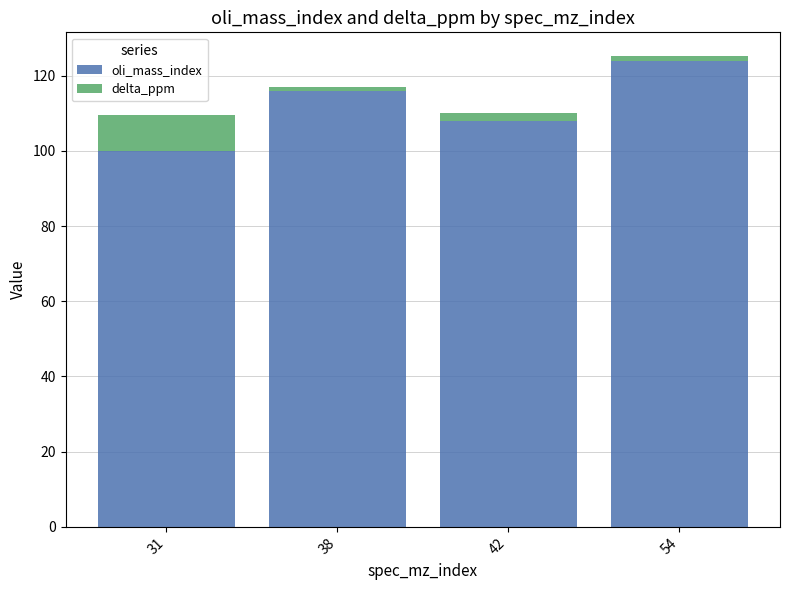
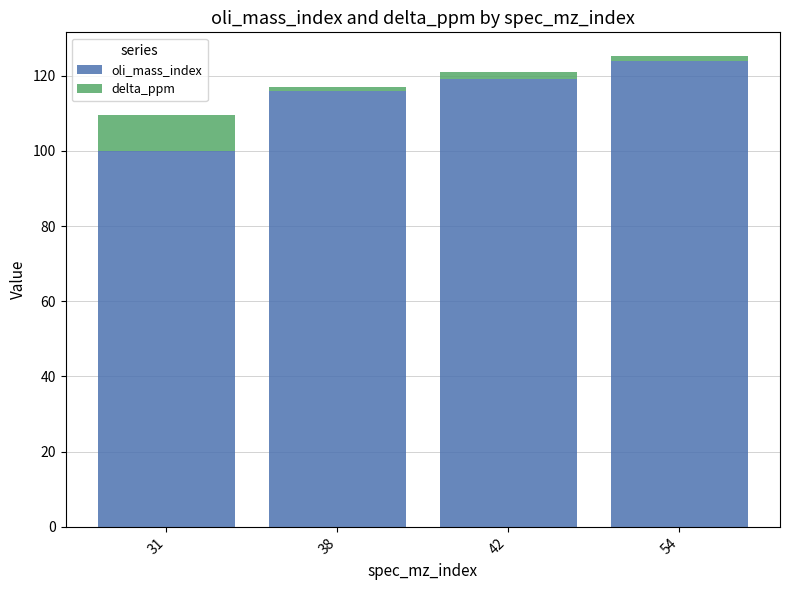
oli_mass_index, 42: 108 -> 119
